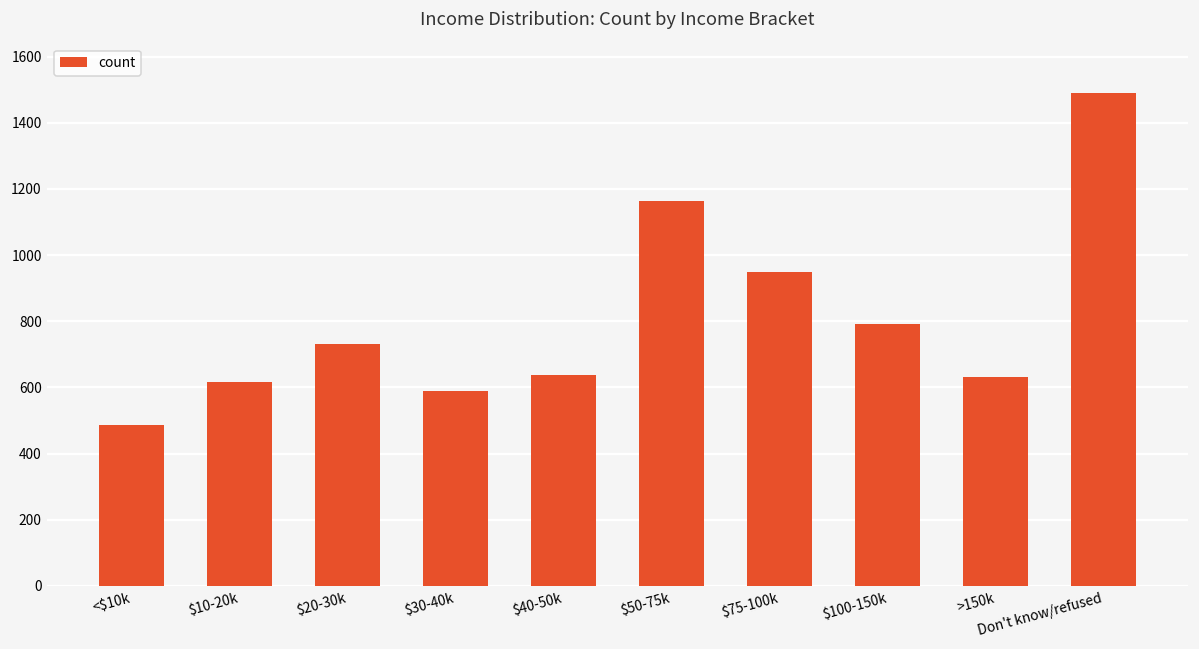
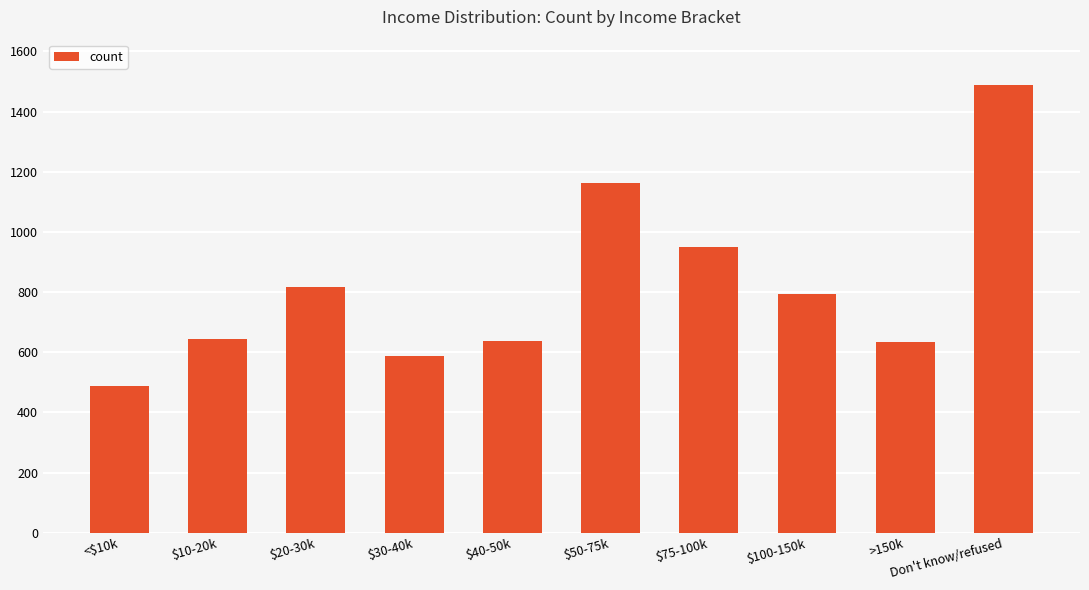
$10-20k: 620 -> 640
$20-30k: 730 -> 820
